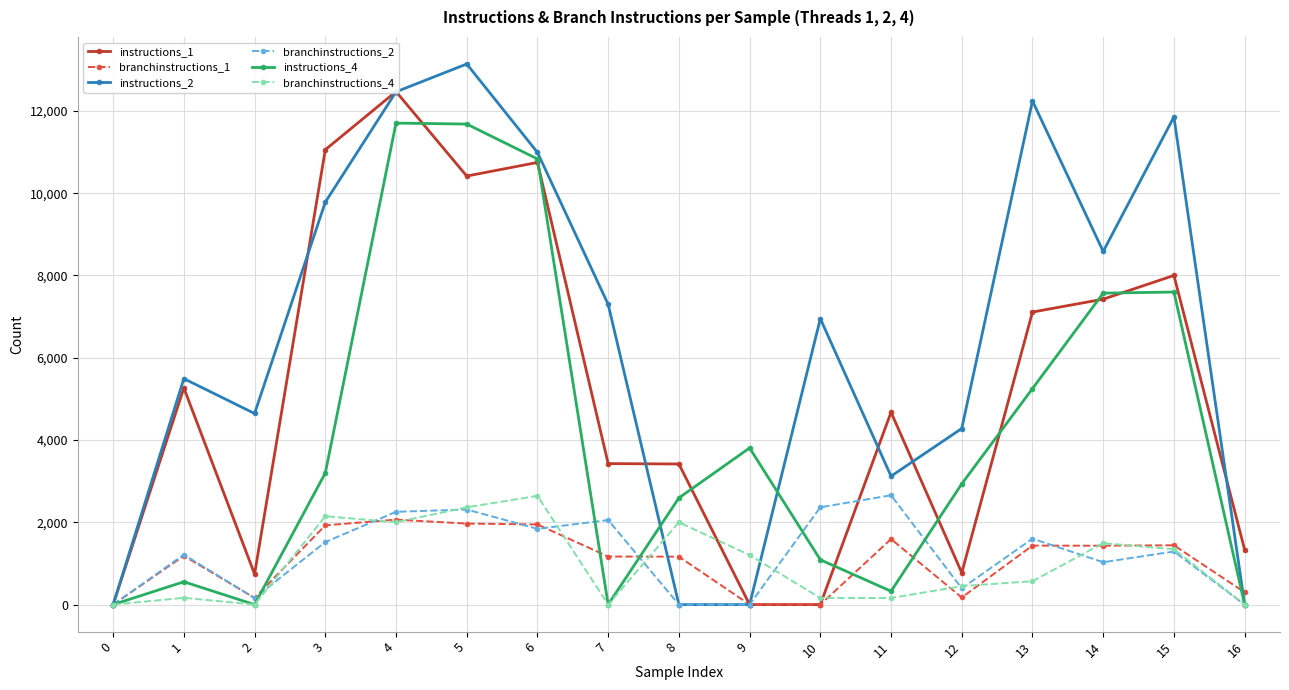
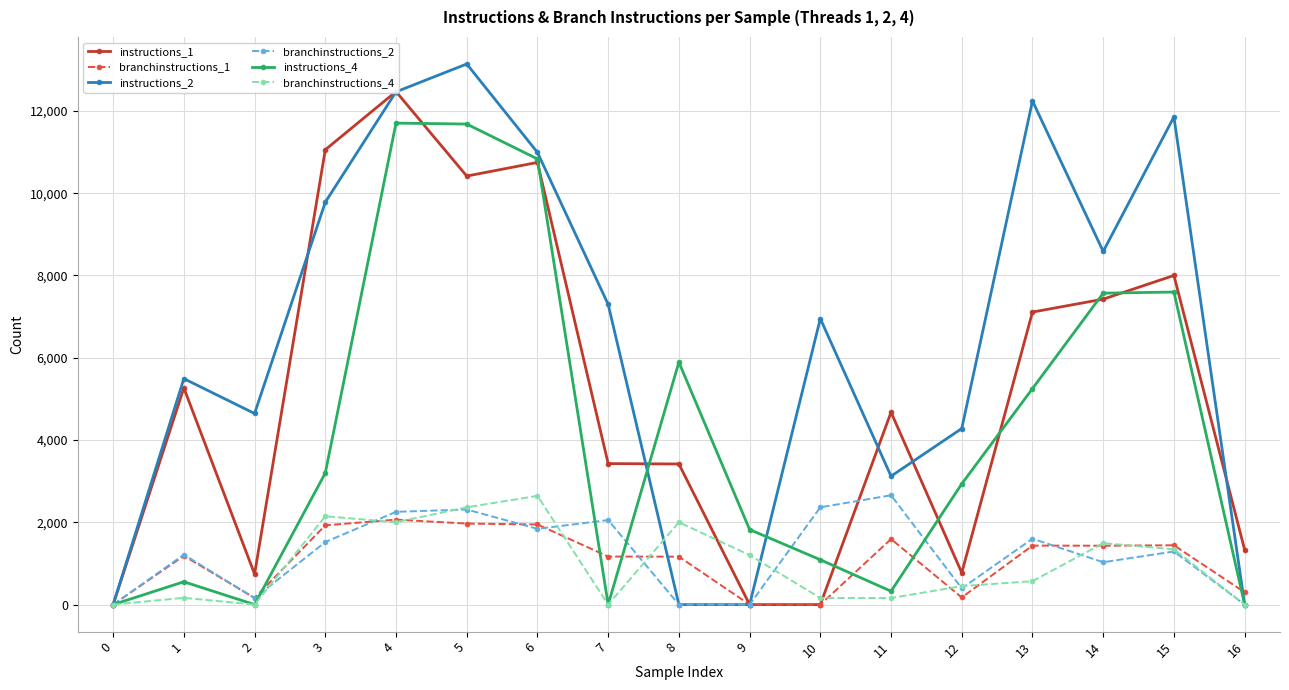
instructions_4, 8: 2,600 -> 5,900
instructions_4, 9: 3,800 -> 1,800
